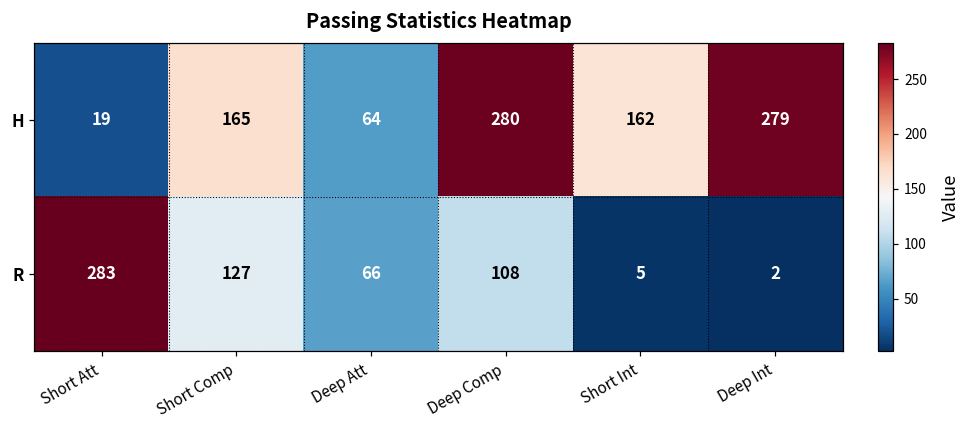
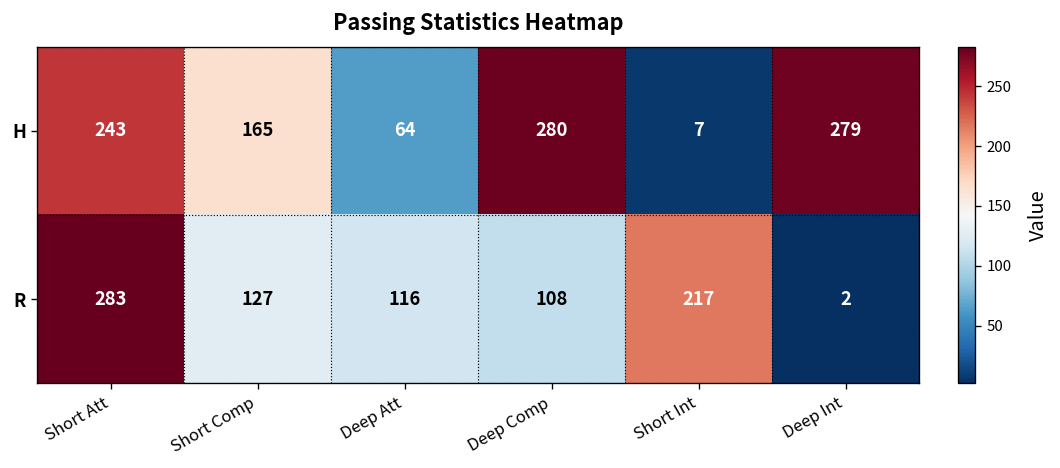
H, Short Att: 19 -> 243
H, Short Int: 162 -> 7
R, Deep Att: 66 -> 116
R, Short Int: 5 -> 217
